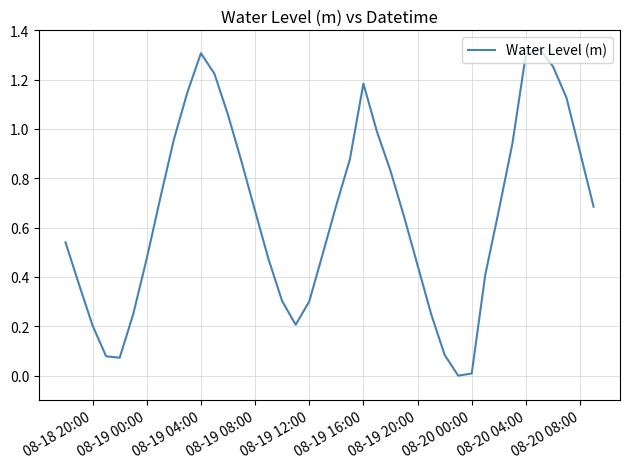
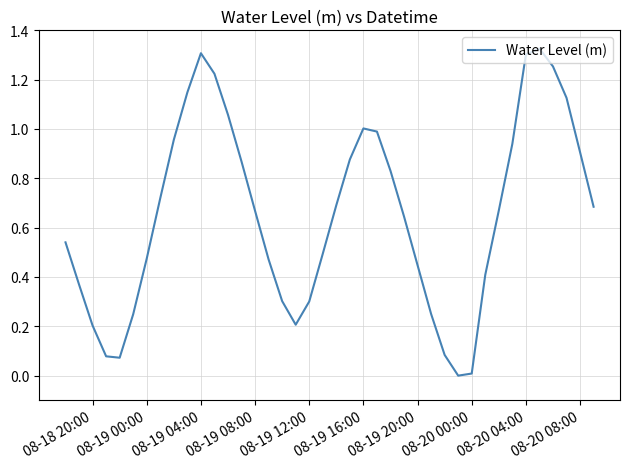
08-19 16:00: 1.18 -> 1.00
